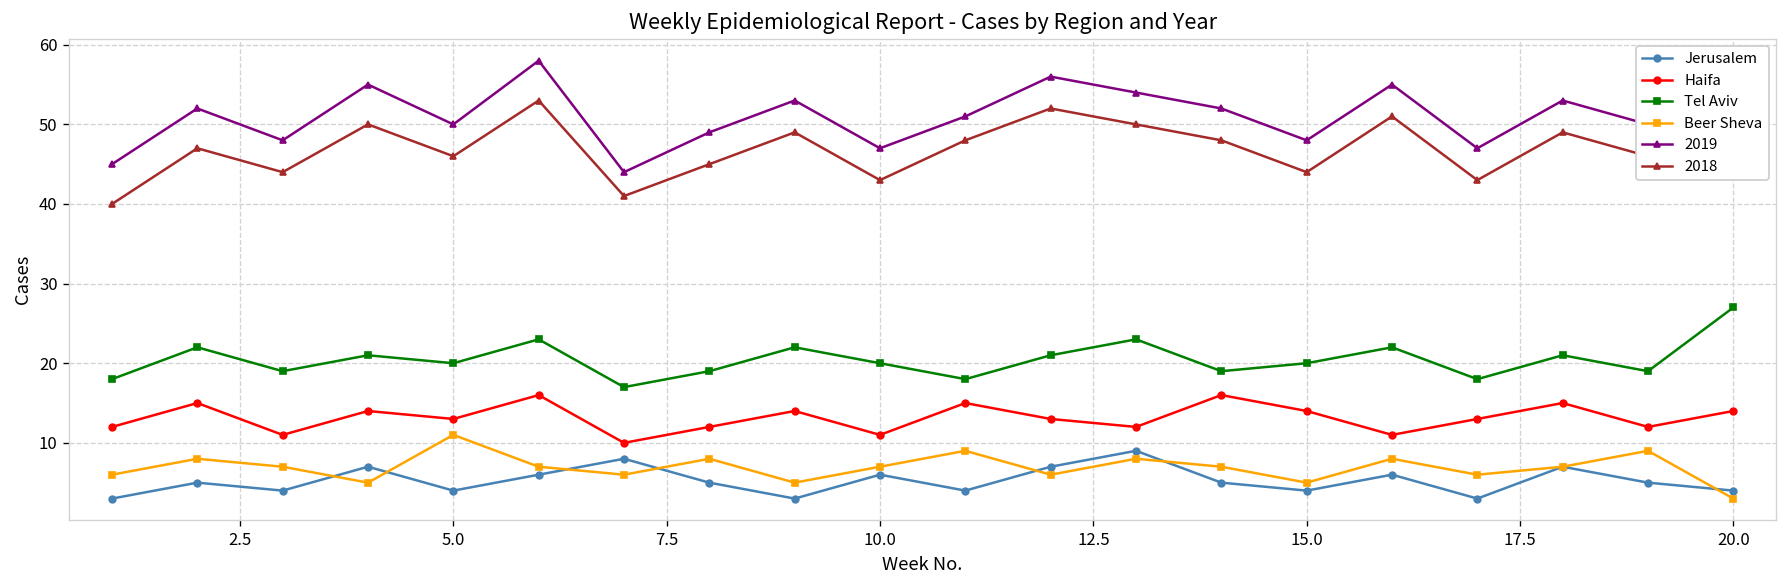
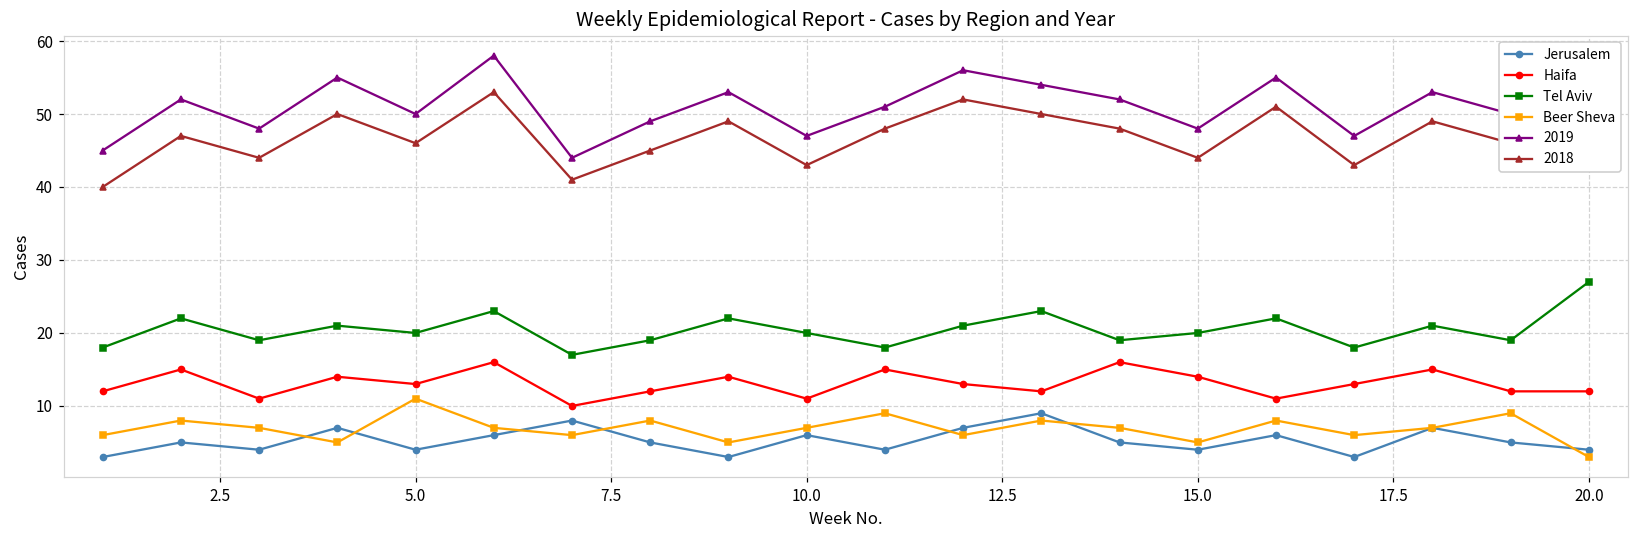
Haifa, 20.0: 14 -> 12
